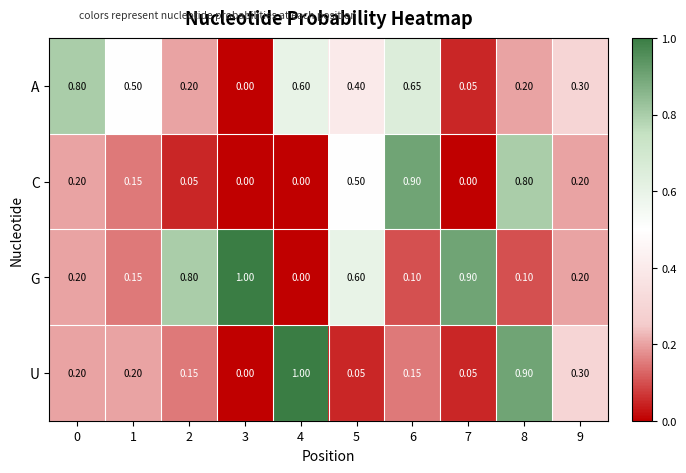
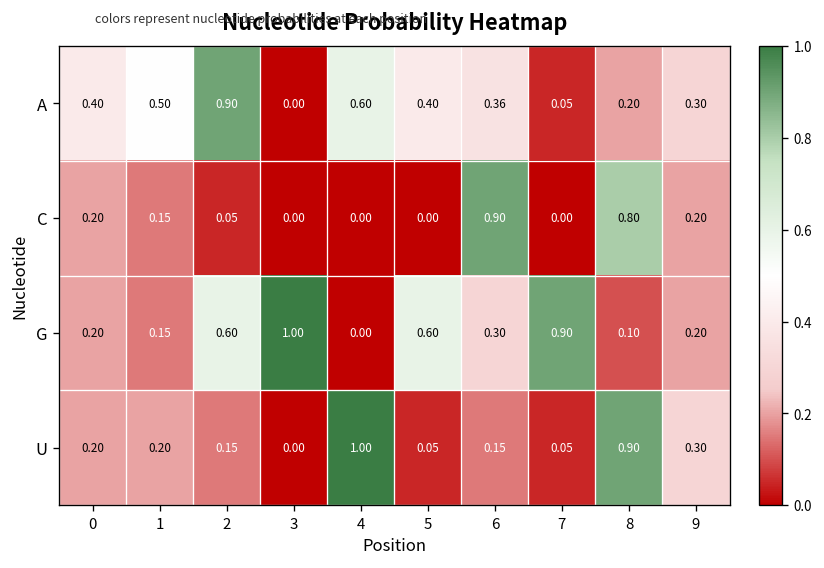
A, 0: 0.80 -> 0.40
A, 2: 0.20 -> 0.90
A, 6: 0.65 -> 0.36
C, 5: 0.50 -> 0.00
G, 2: 0.80 -> 0.60
G, 6: 0.10 -> 0.30
